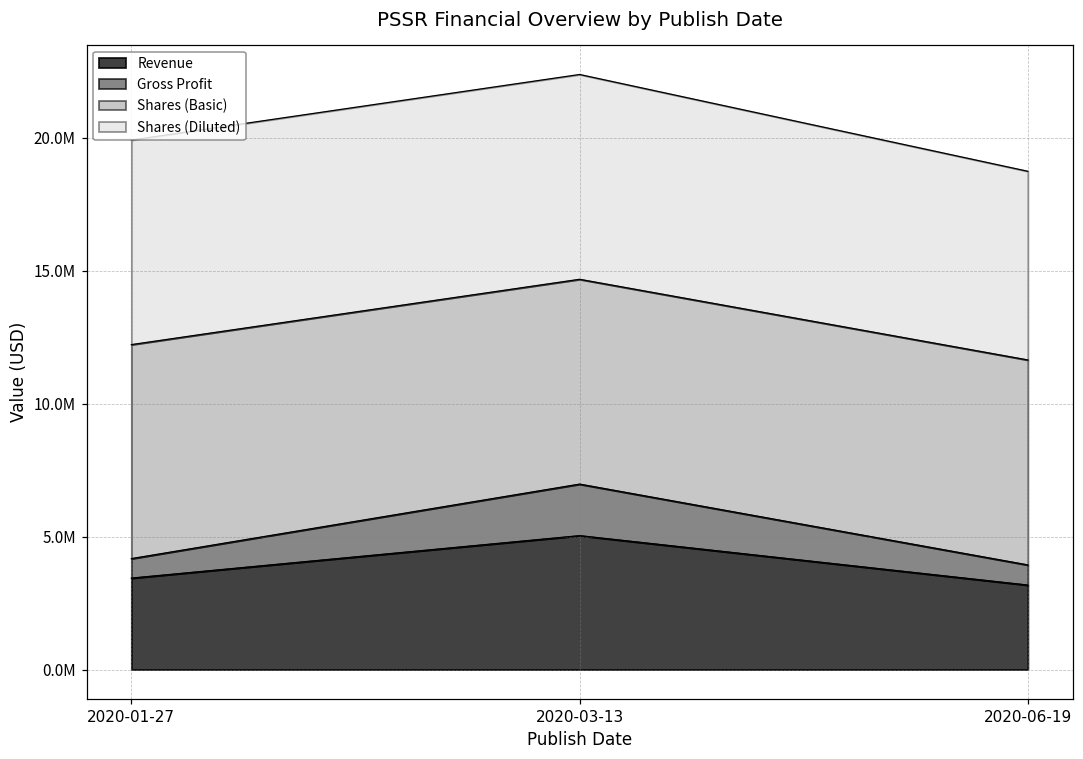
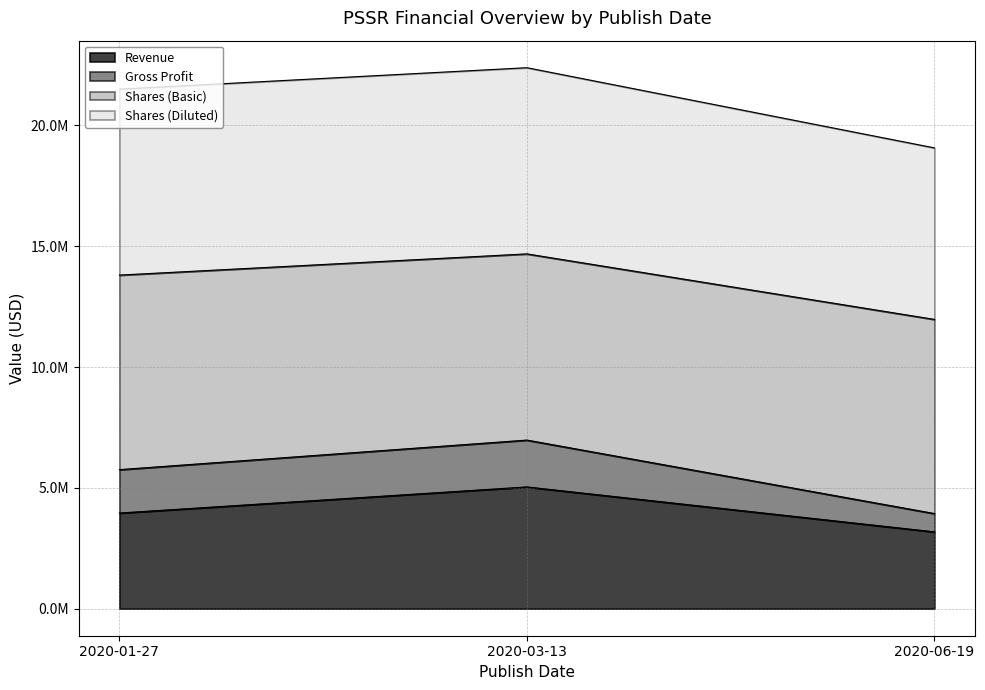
Revenue, 2020-01-27: 3400000 -> 4000000
Gross Profit, 2020-01-27: 700000 -> 1800000
Shares (Basic), 2020-06-19: 7700000 -> 8000000
